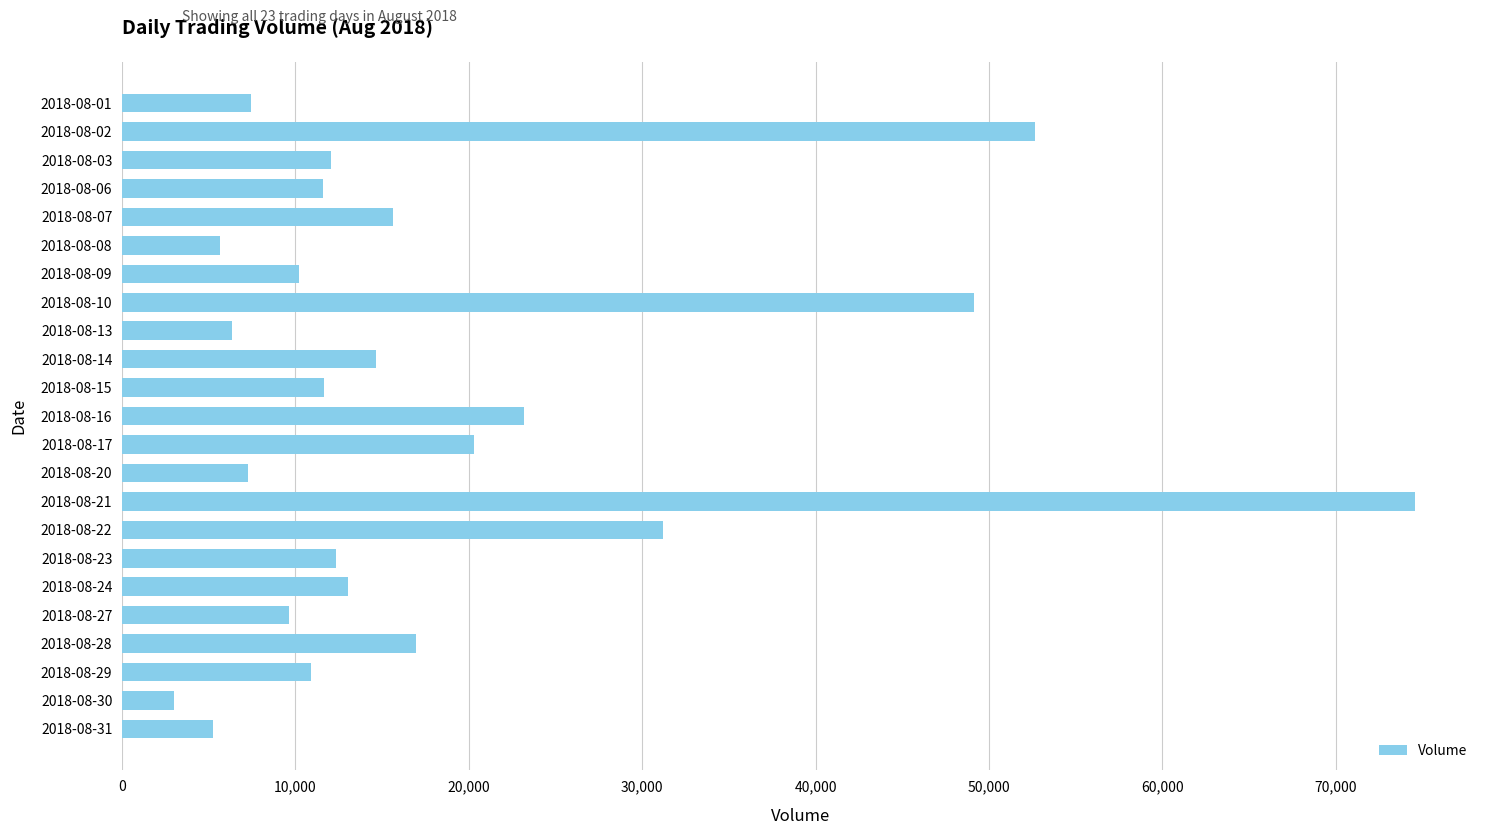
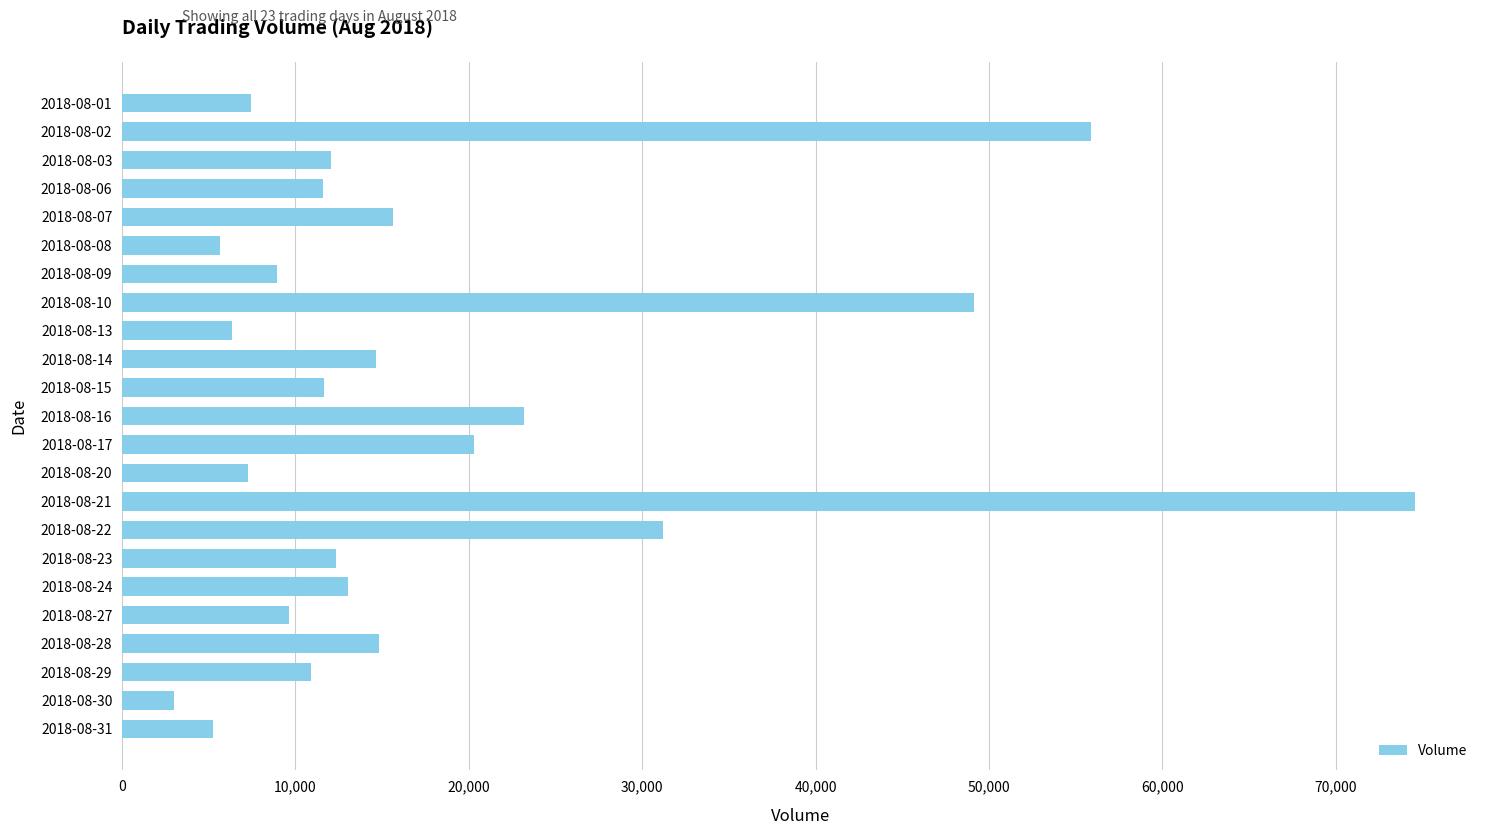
2018-08-02: 52,600 -> 55,900
2018-08-09: 10,200 -> 9,000
2018-08-28: 17,000 -> 14,800
